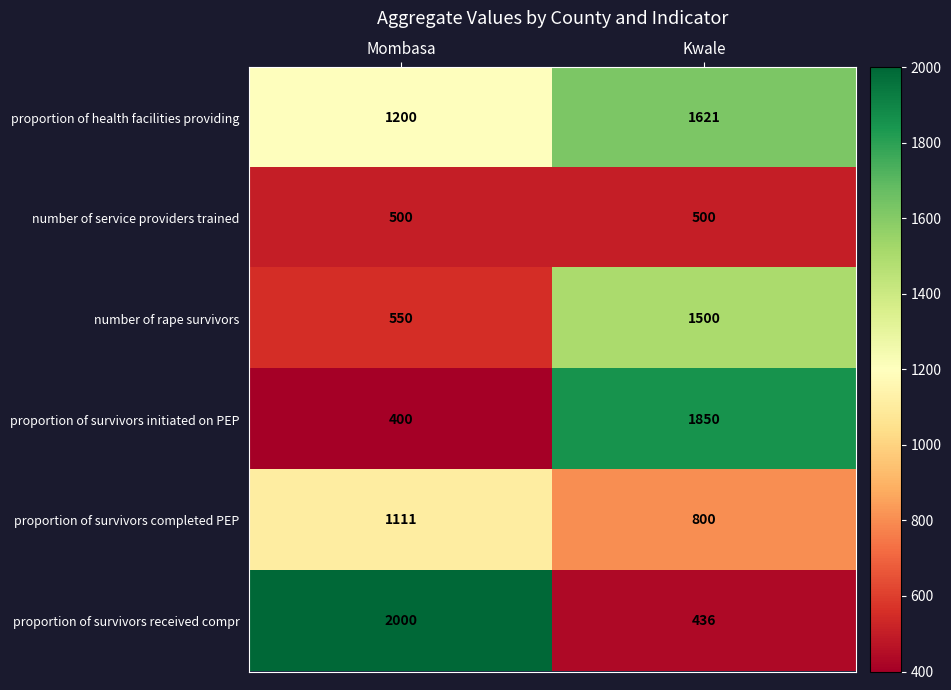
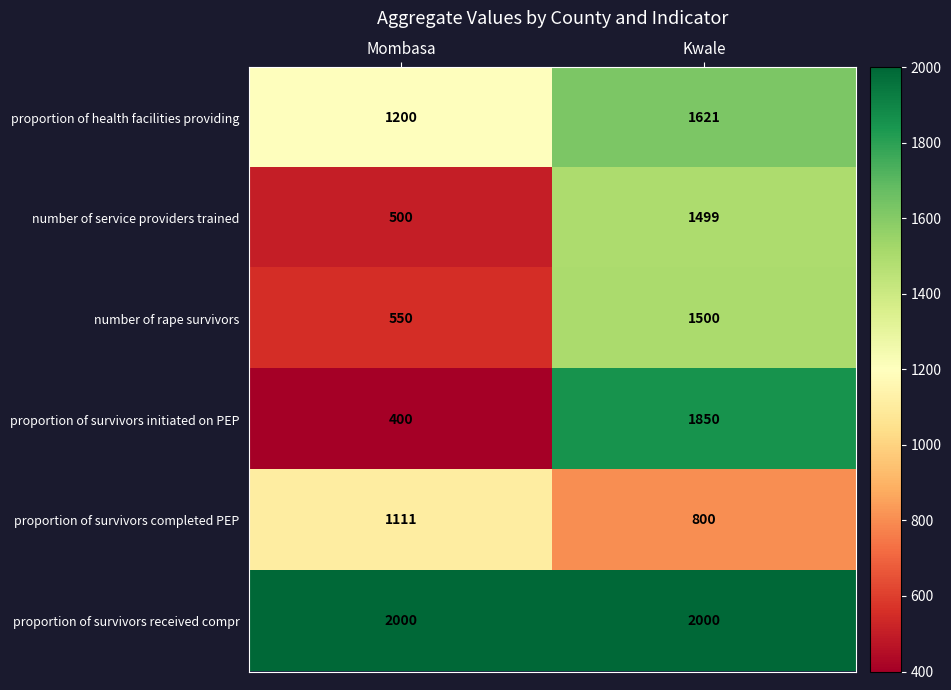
number of service providers trained, Kwale: 500 -> 1499
proportion of survivors received compr, Kwale: 436 -> 2000
